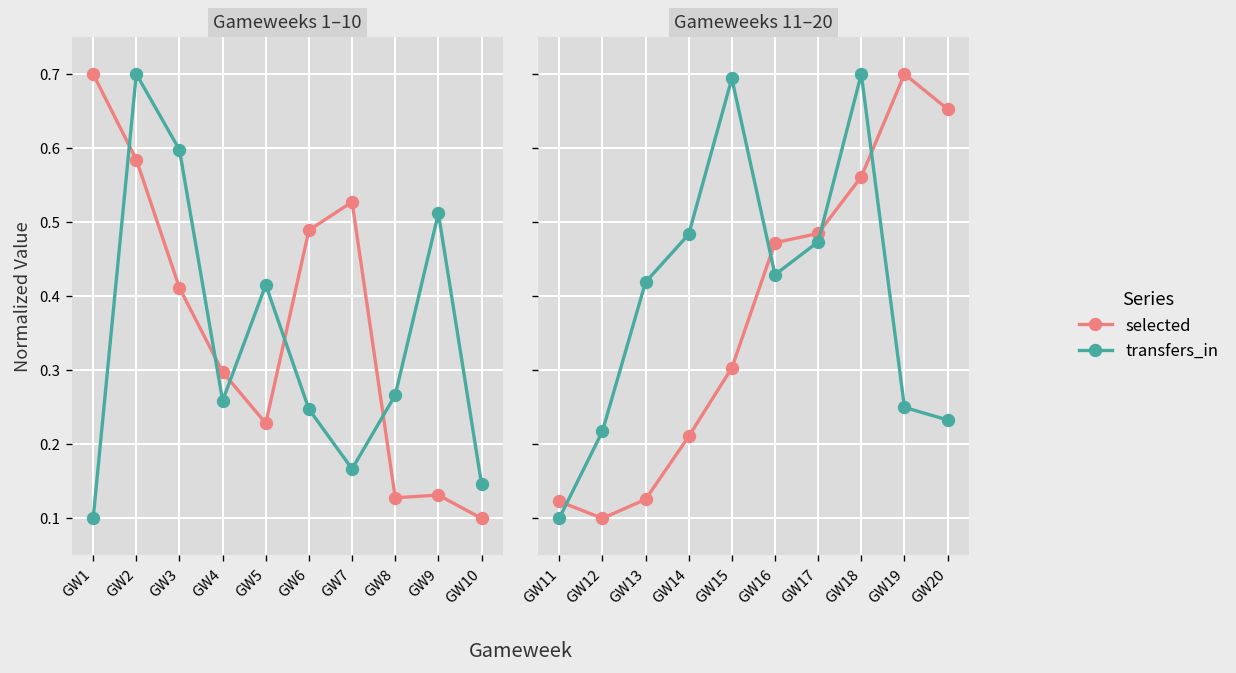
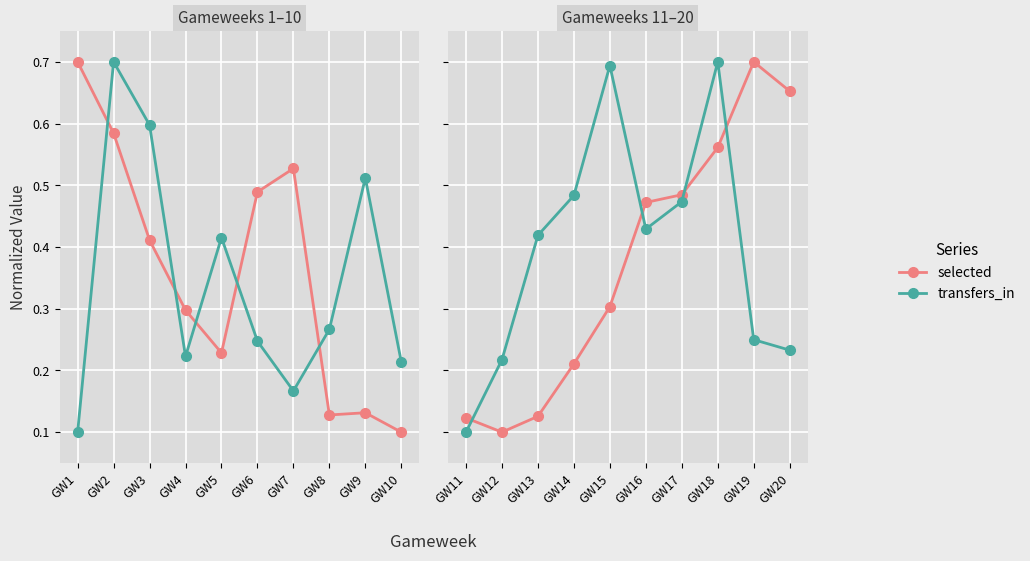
Gameweeks 1–10, transfers_in, GW4: 0.26 -> 0.22
Gameweeks 1–10, transfers_in, GW10: 0.15 -> 0.21
